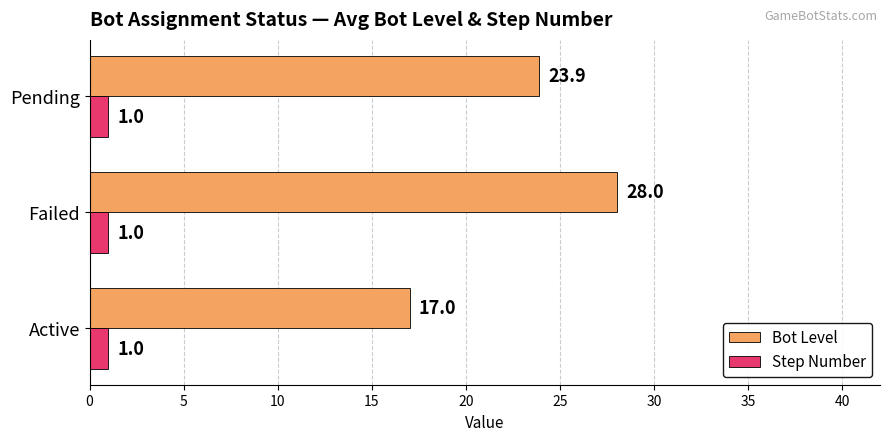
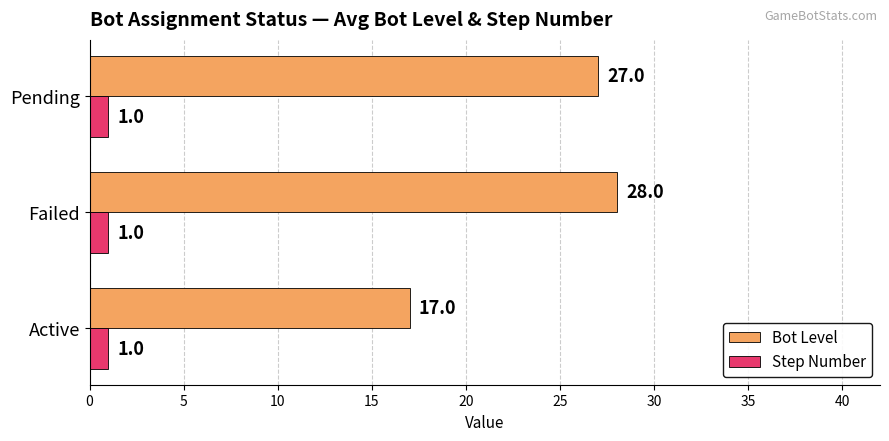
Bot Level, Pending: 23.9 -> 27.0
